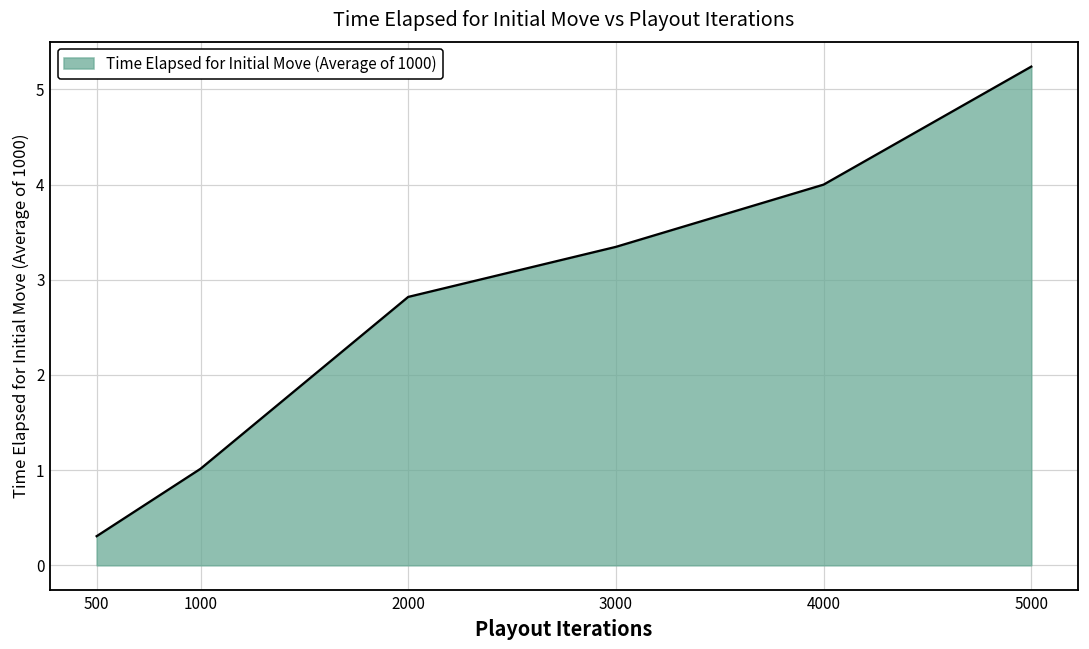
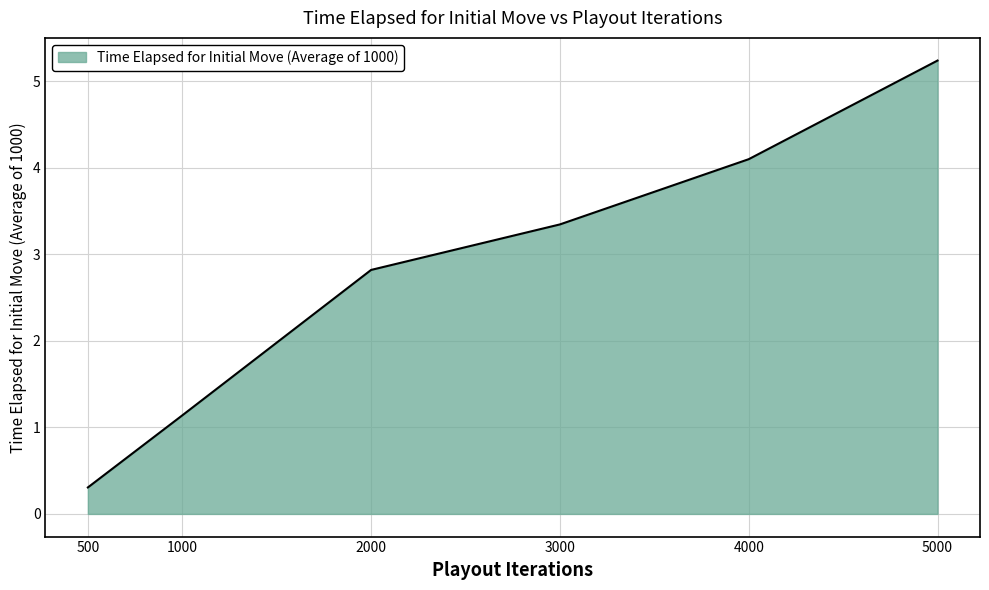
1000: 1.0 -> 1.1
4000: 4.0 -> 4.1
